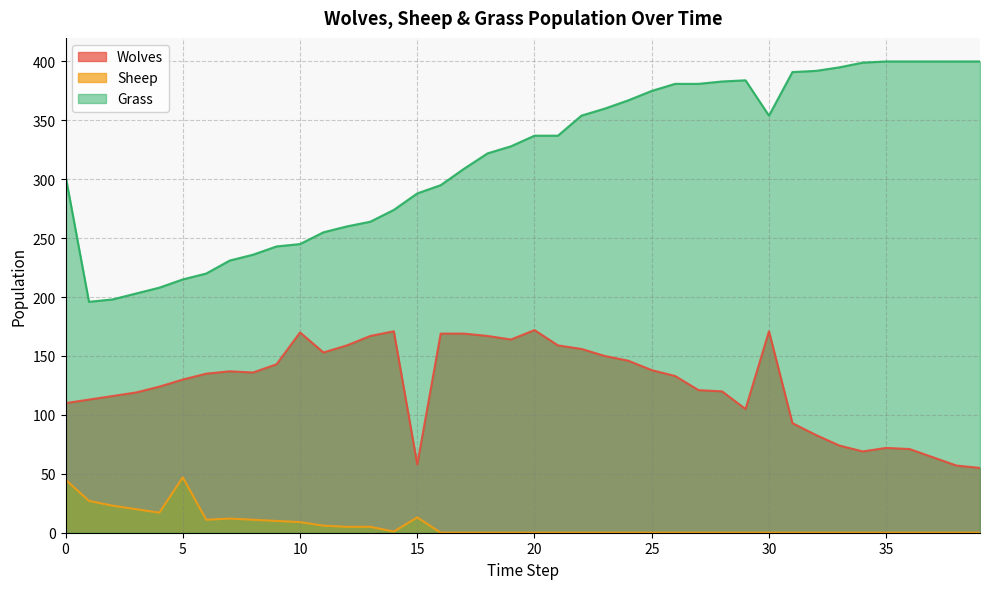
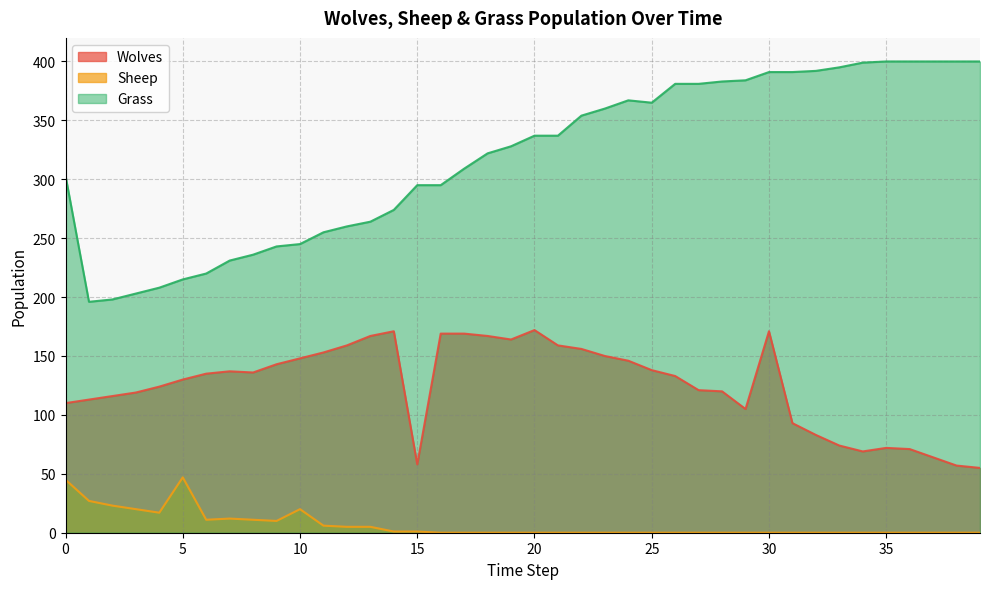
Wolves, 10: 170 -> 148
Sheep, 10: 9 -> 20
Sheep, 15: 13 -> 1
Grass, 15: 288 -> 295
Grass, 25: 375 -> 365
Grass, 30: 354 -> 391
